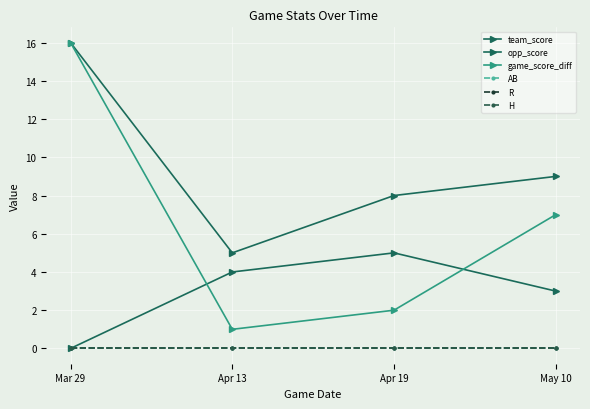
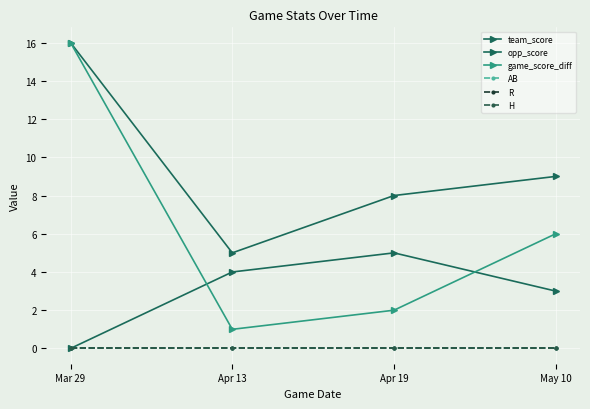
game_score_diff, May 10: 7 -> 6
